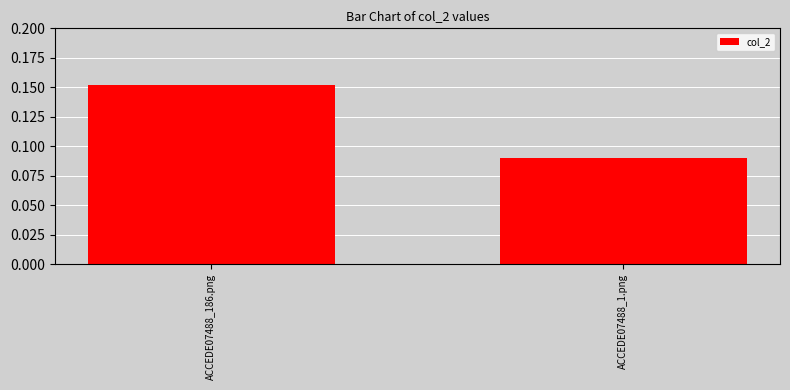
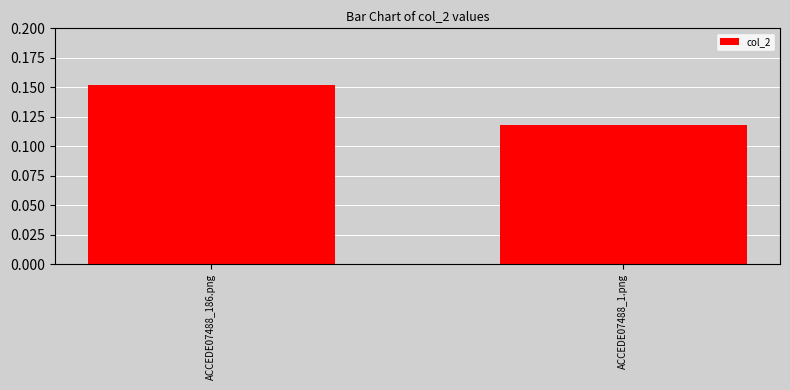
ACCEDE07488_1.png: 0.090 -> 0.118
